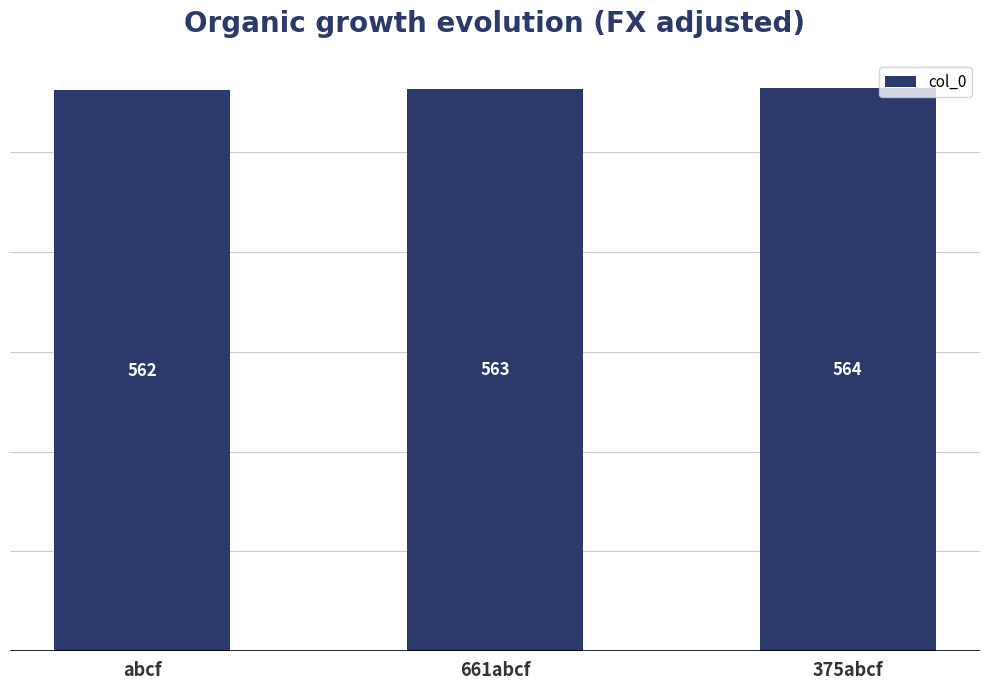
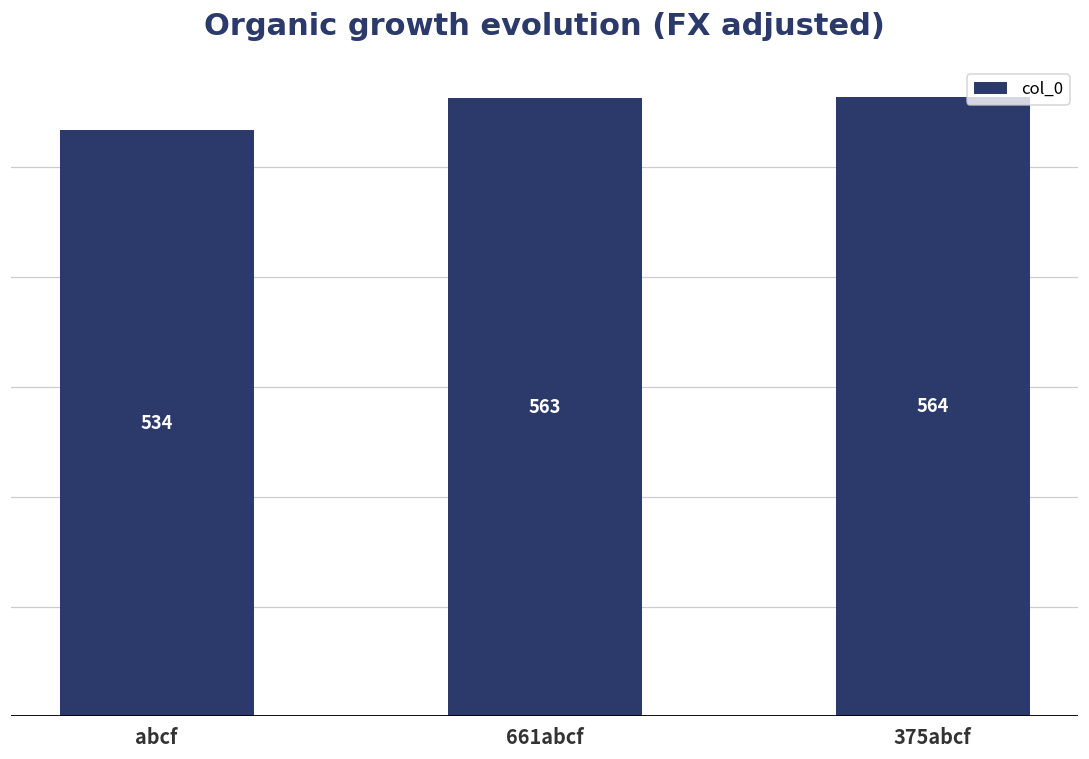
abcf: 562 -> 534
